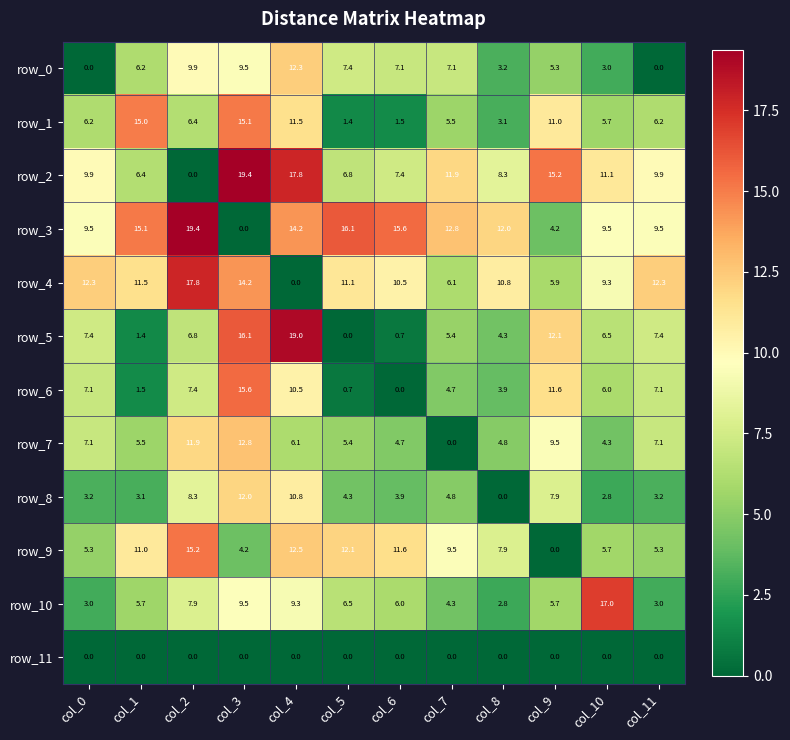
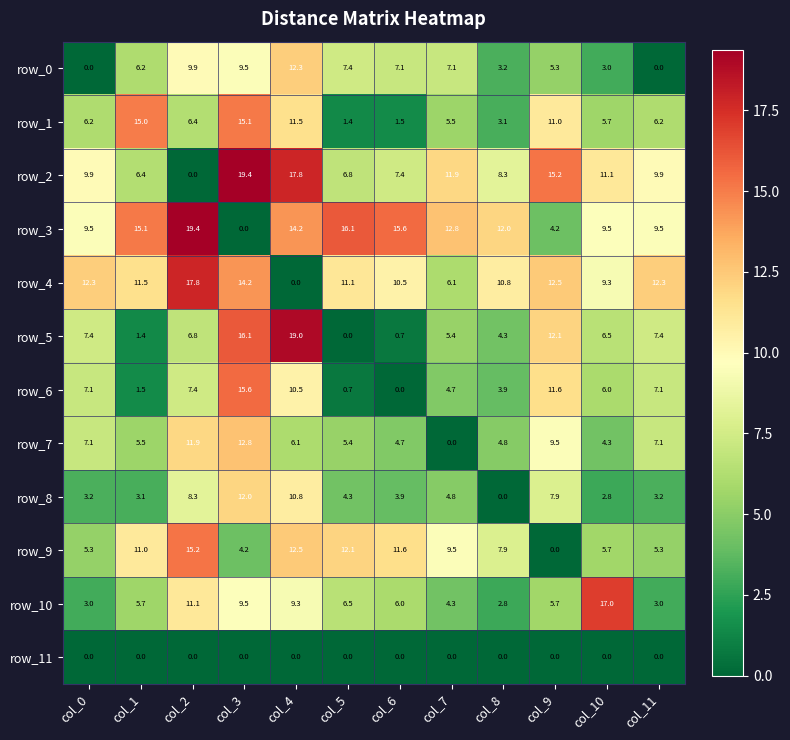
row_4, col_9: 5.9 -> 12.5
row_10, col_2: 7.9 -> 11.1
